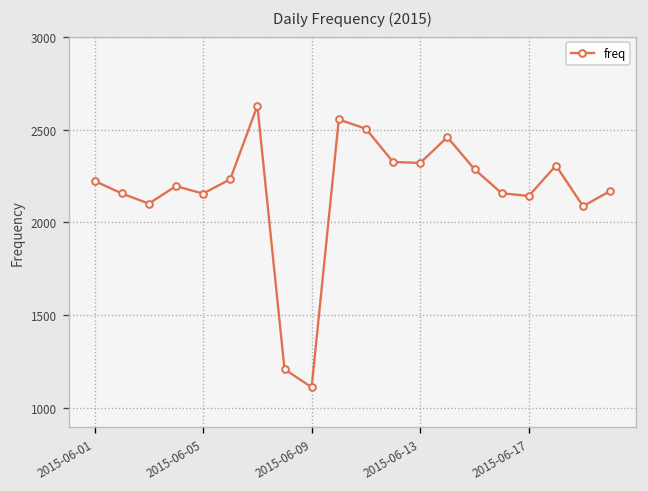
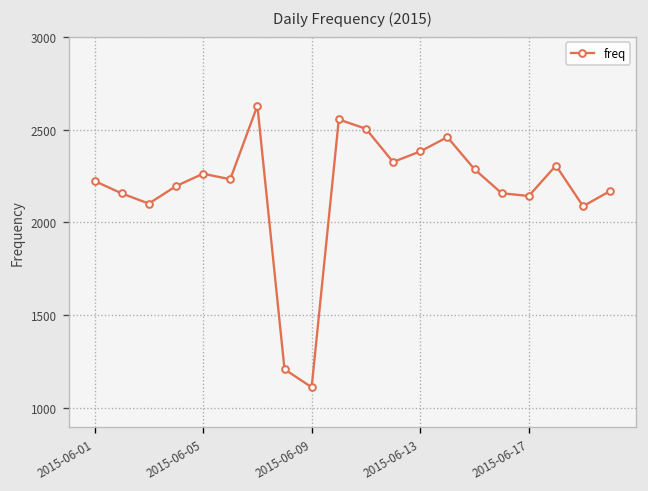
2015-06-05: 2160 -> 2260
2015-06-13: 2320 -> 2380
